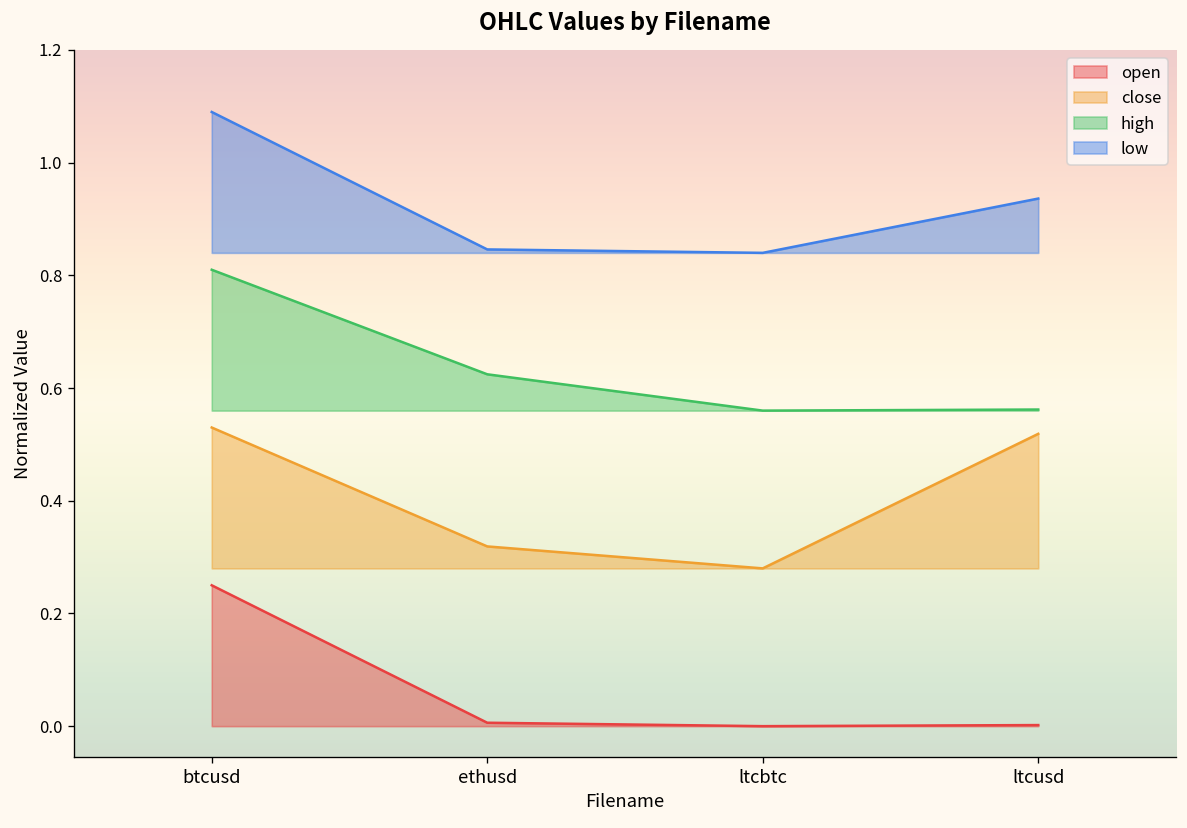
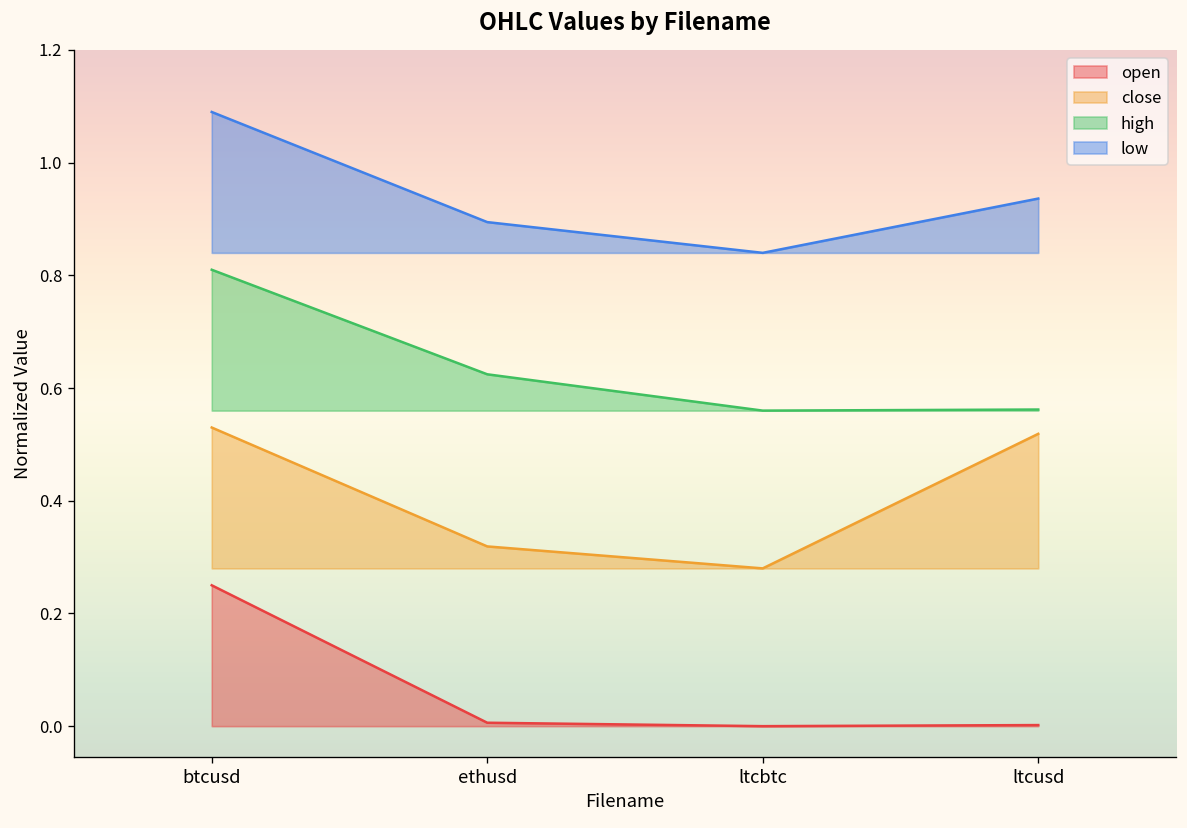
low, ethusd: 0.85 -> 0.89
